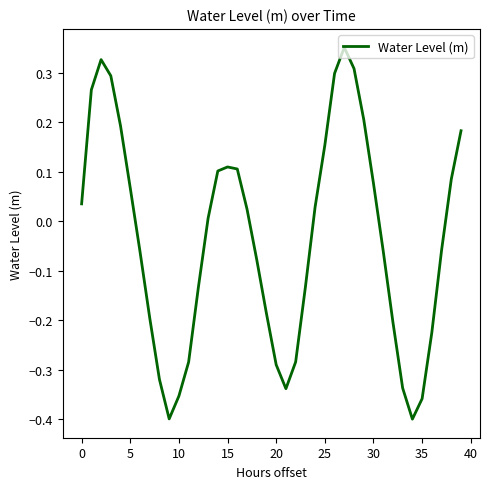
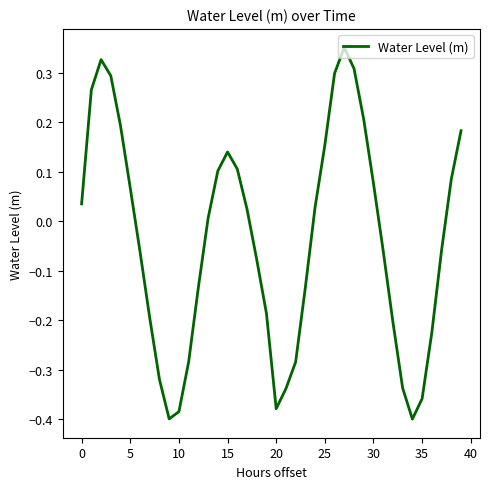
10: -0.35 -> -0.38
15: 0.11 -> 0.14
20: -0.29 -> -0.38
